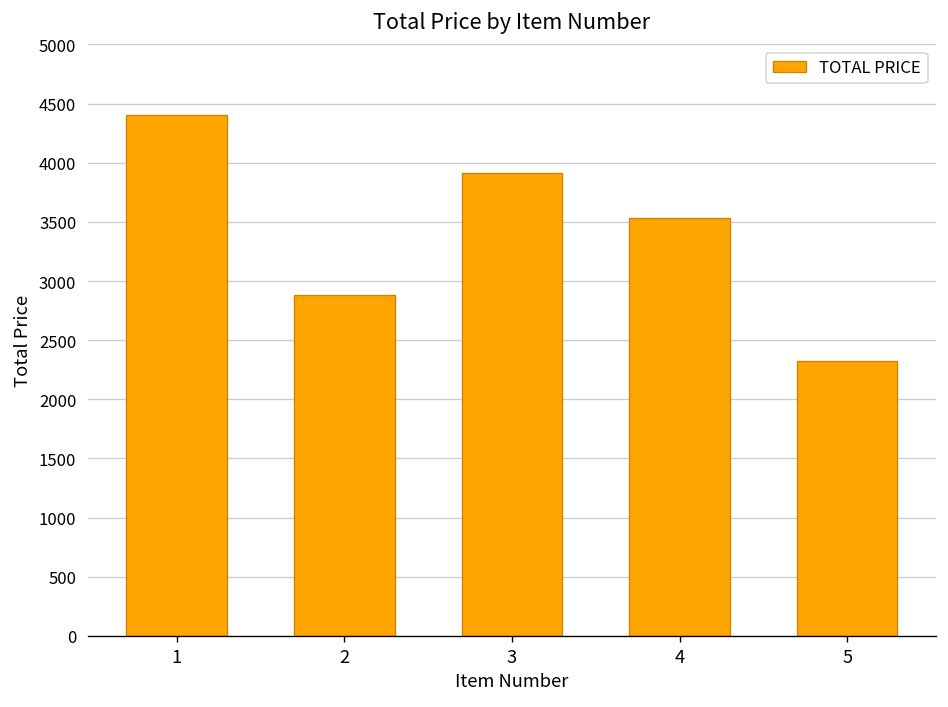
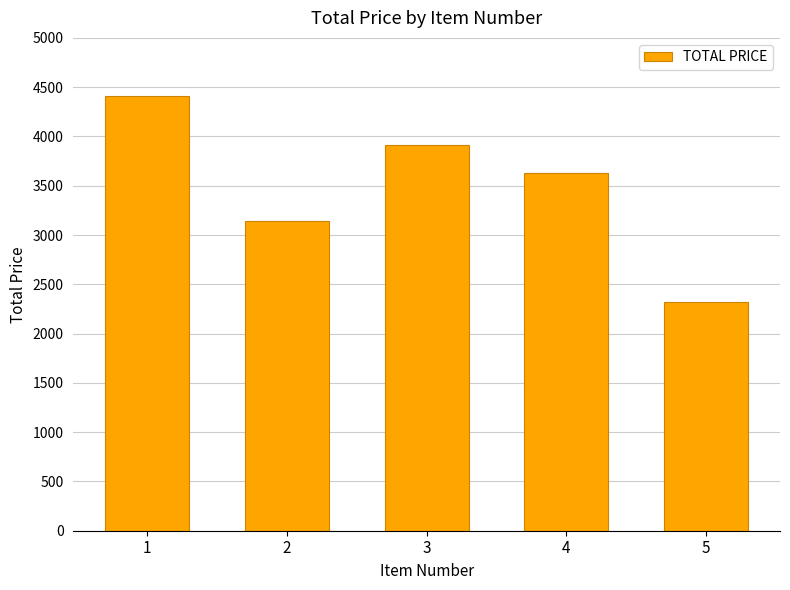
2: 2900 -> 3100
4: 3500 -> 3600
